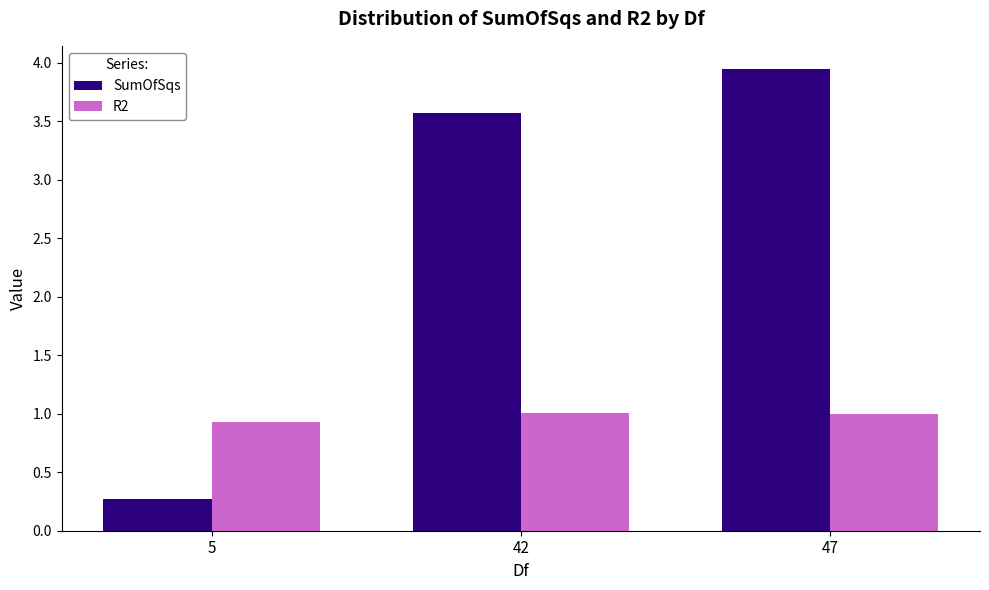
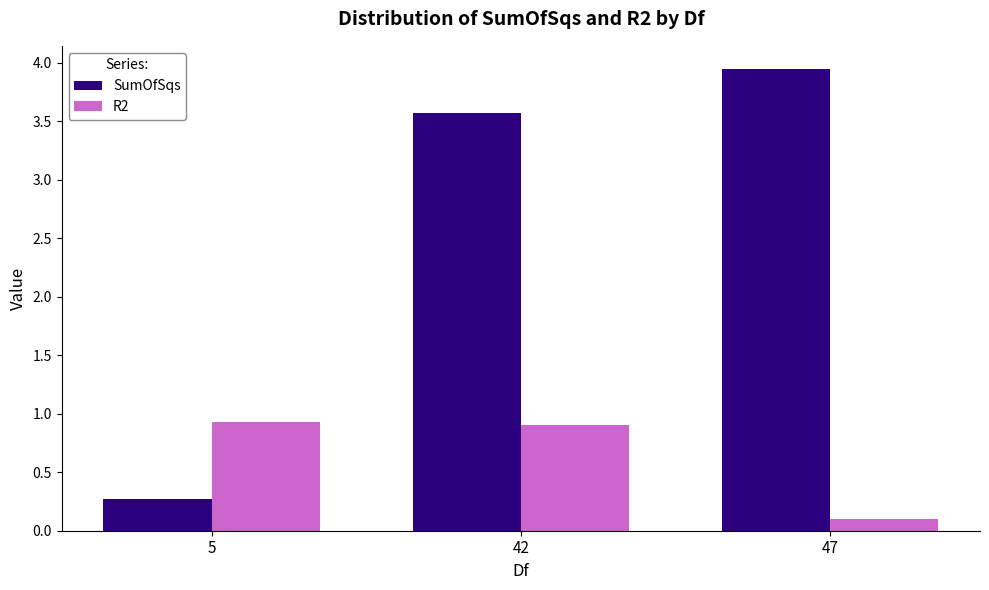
R2, 42: 1.01 -> 0.90
R2, 47: 1.0 -> 0.1
